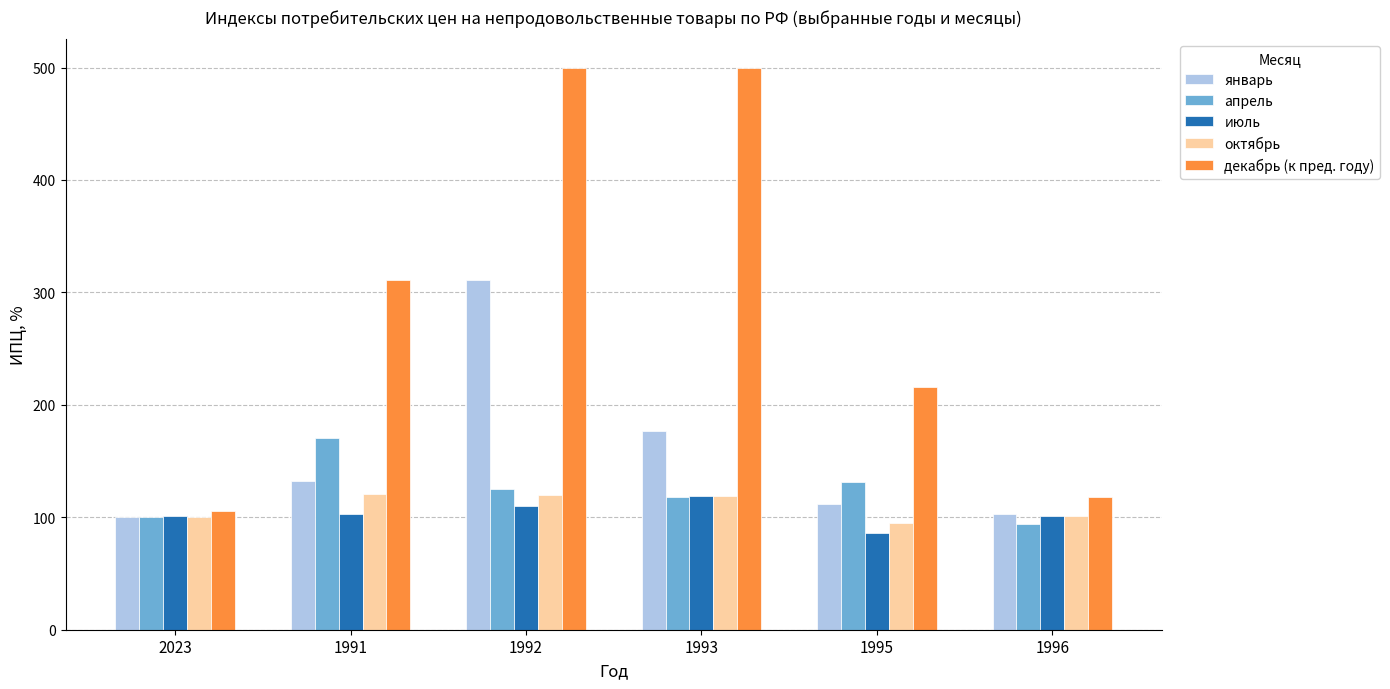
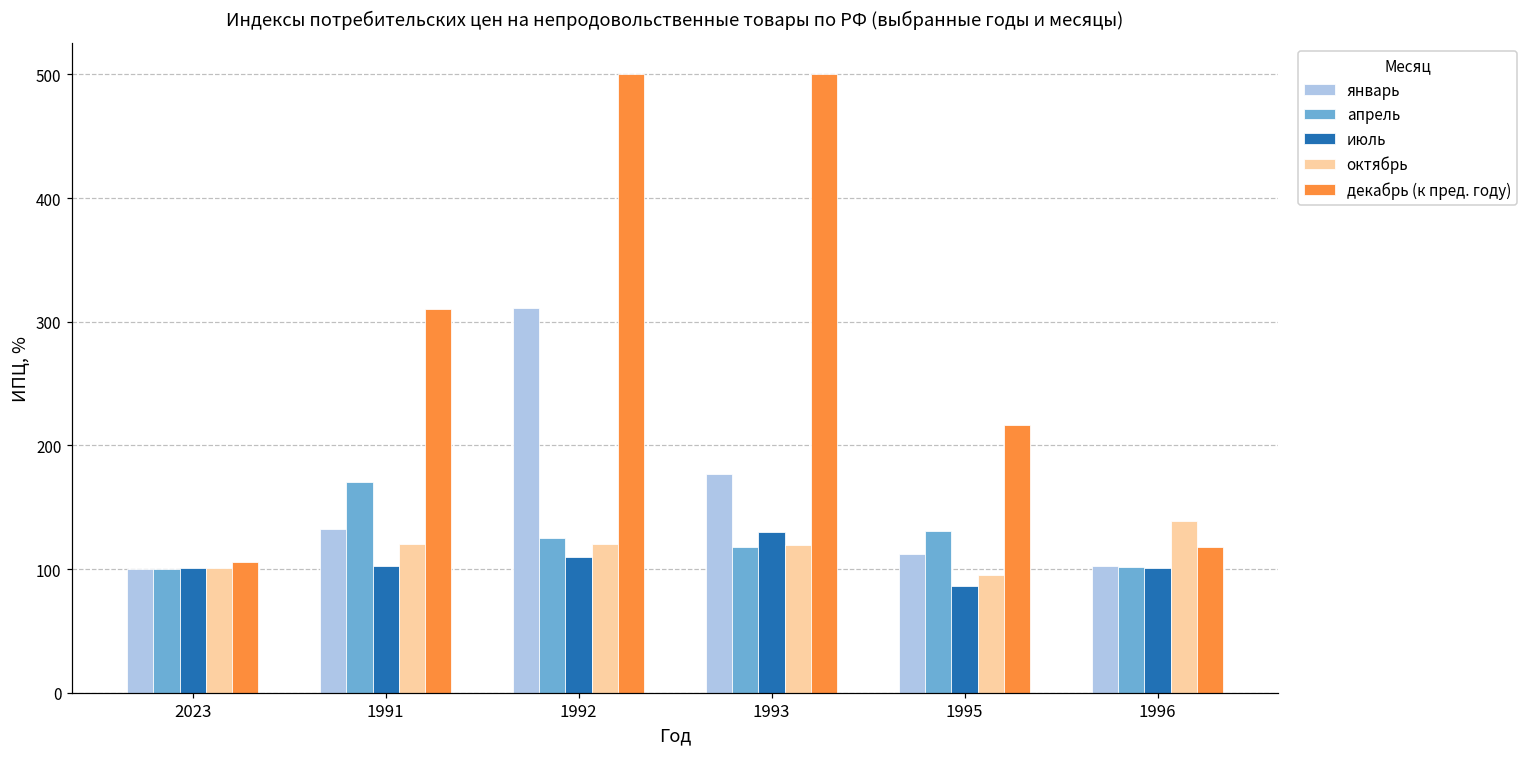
июль, 1993: 119 -> 130
апрель, 1996: 94 -> 101
октябрь, 1996: 101 -> 139
